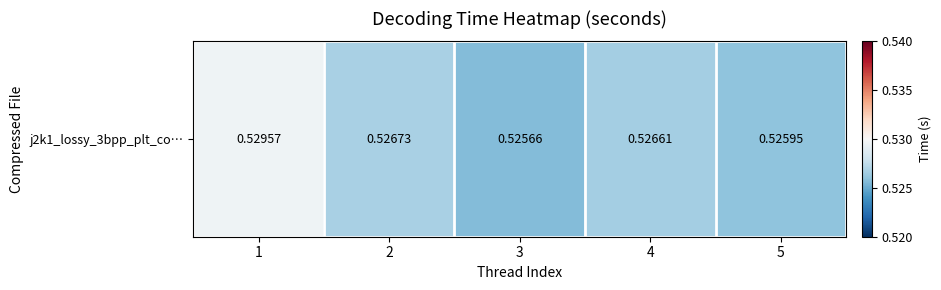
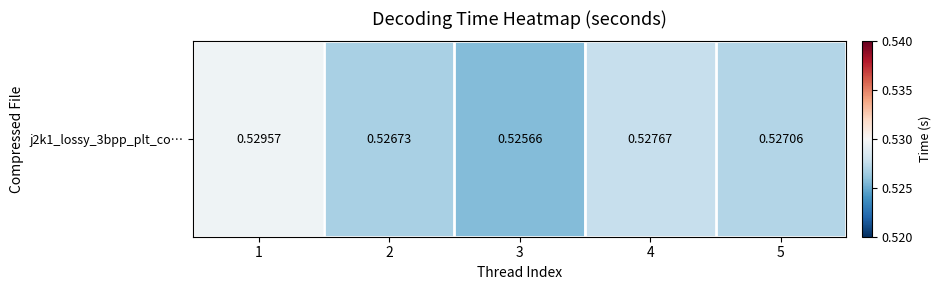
j2k1_lossy_3bpp_plt_co…, 4: 0.52661 -> 0.52767
j2k1_lossy_3bpp_plt_co…, 5: 0.52595 -> 0.52706
